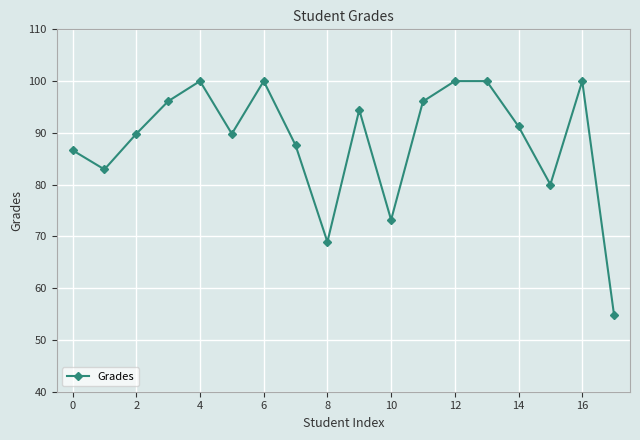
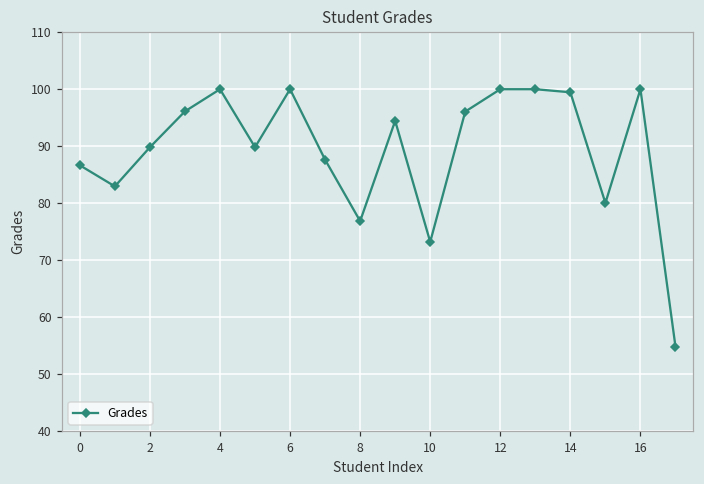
8: 69 -> 77
14: 91 -> 99
